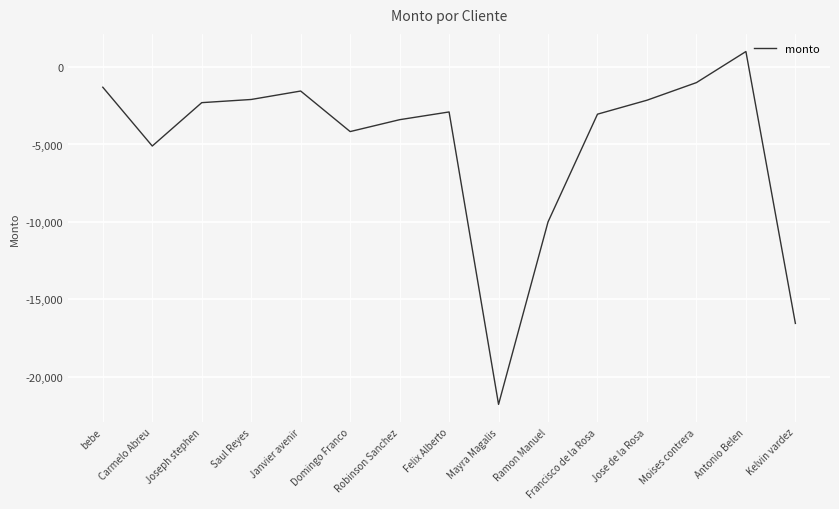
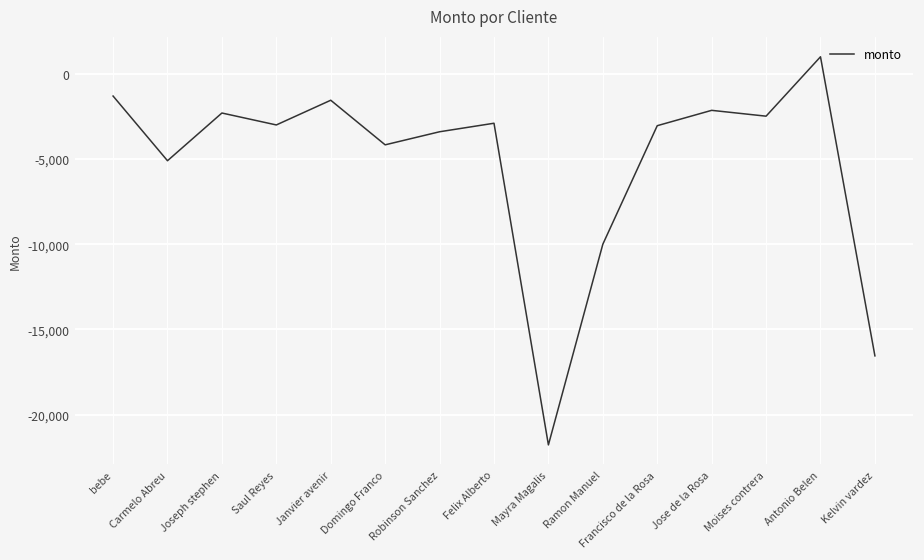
Saul Reyes: -2,100 -> -3,000
Moises contrera: -1,000 -> -2,500
